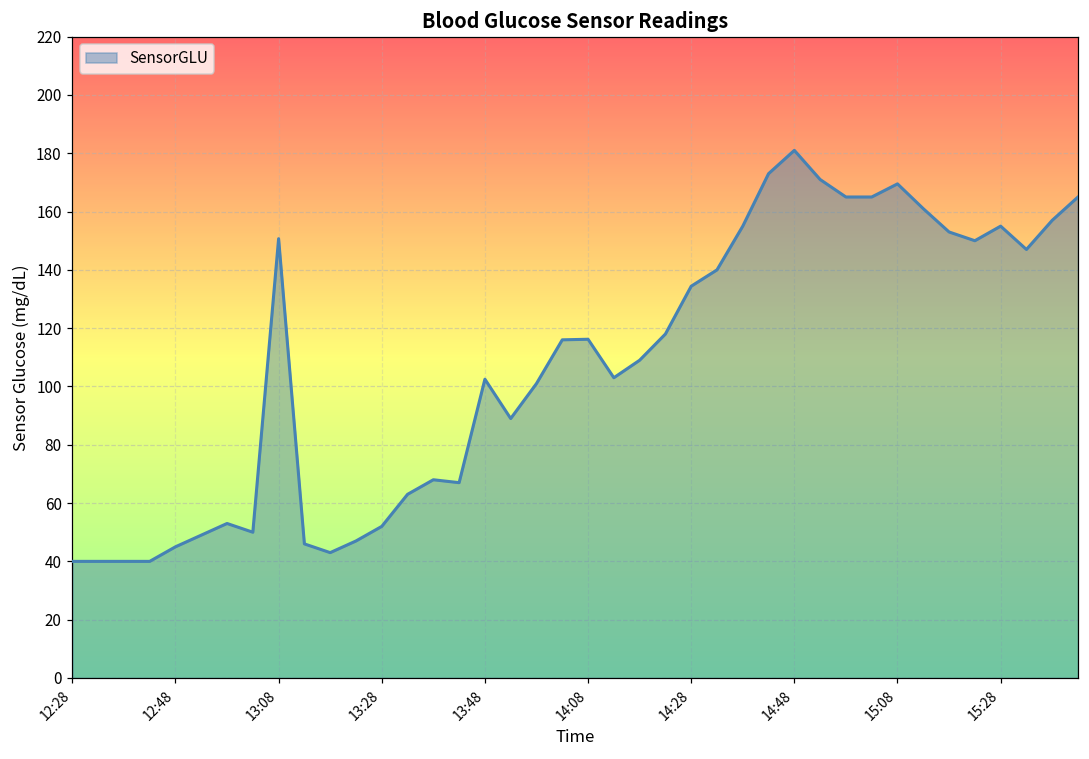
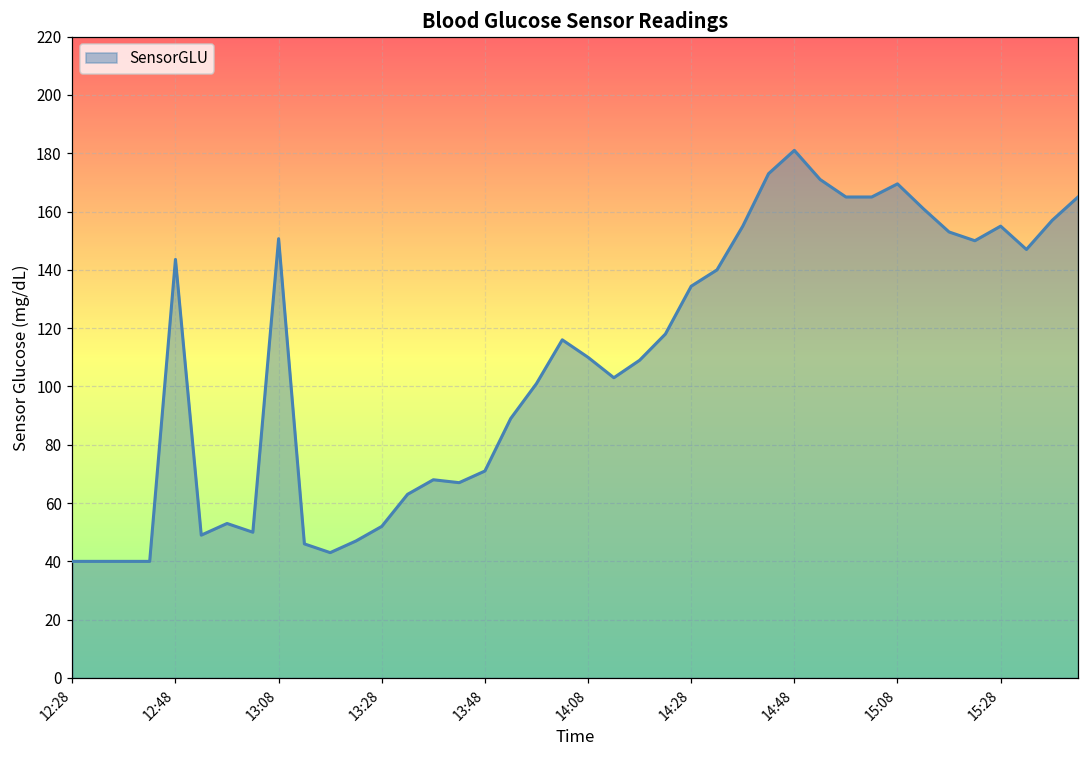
12:48: 45 -> 144
13:48: 103 -> 71
14:08: 116 -> 110
